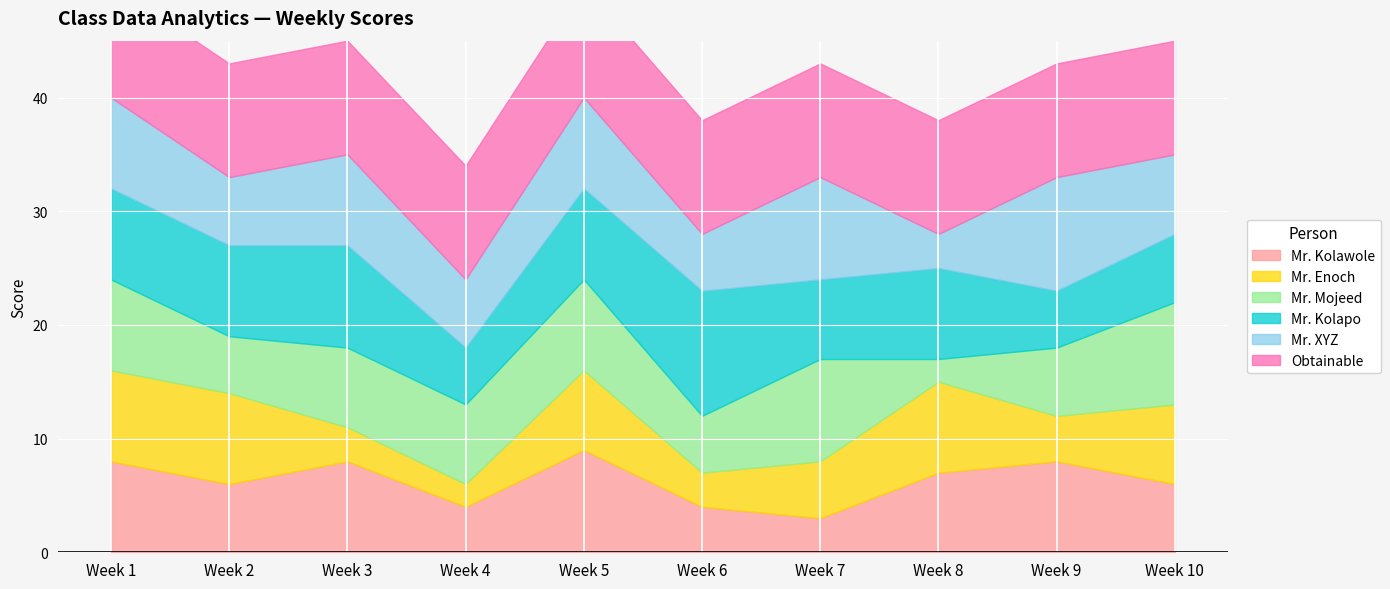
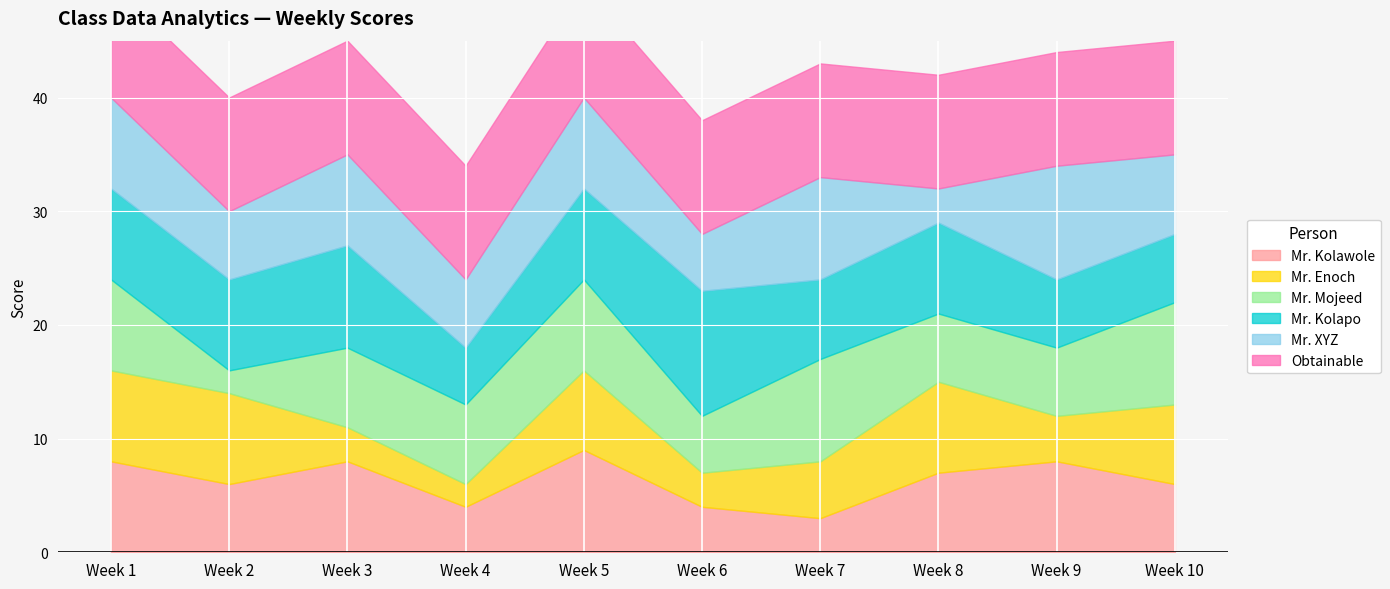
Mr. Mojeed, Week 2: 5 -> 2
Mr. Mojeed, Week 8: 2 -> 6
Mr. Kolapo, Week 9: 5 -> 6
